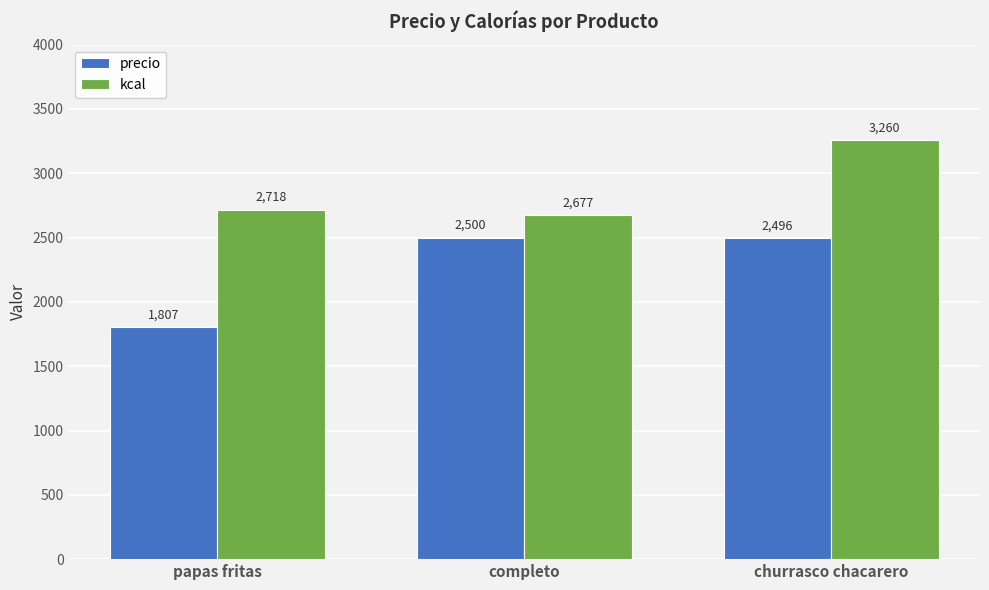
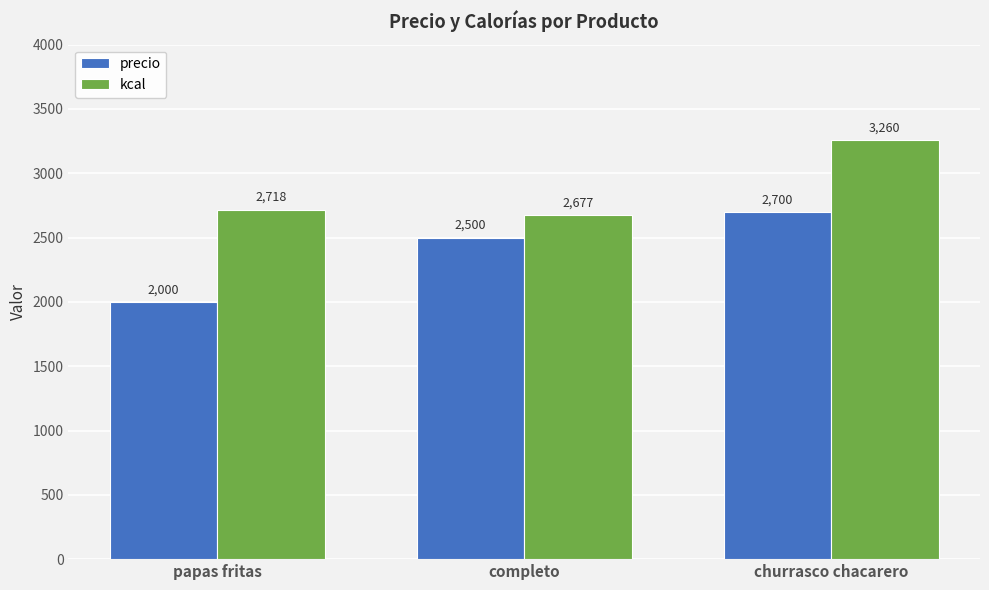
precio, papas fritas: 1,807 -> 2,000
precio, churrasco chacarero: 2,496 -> 2,700
